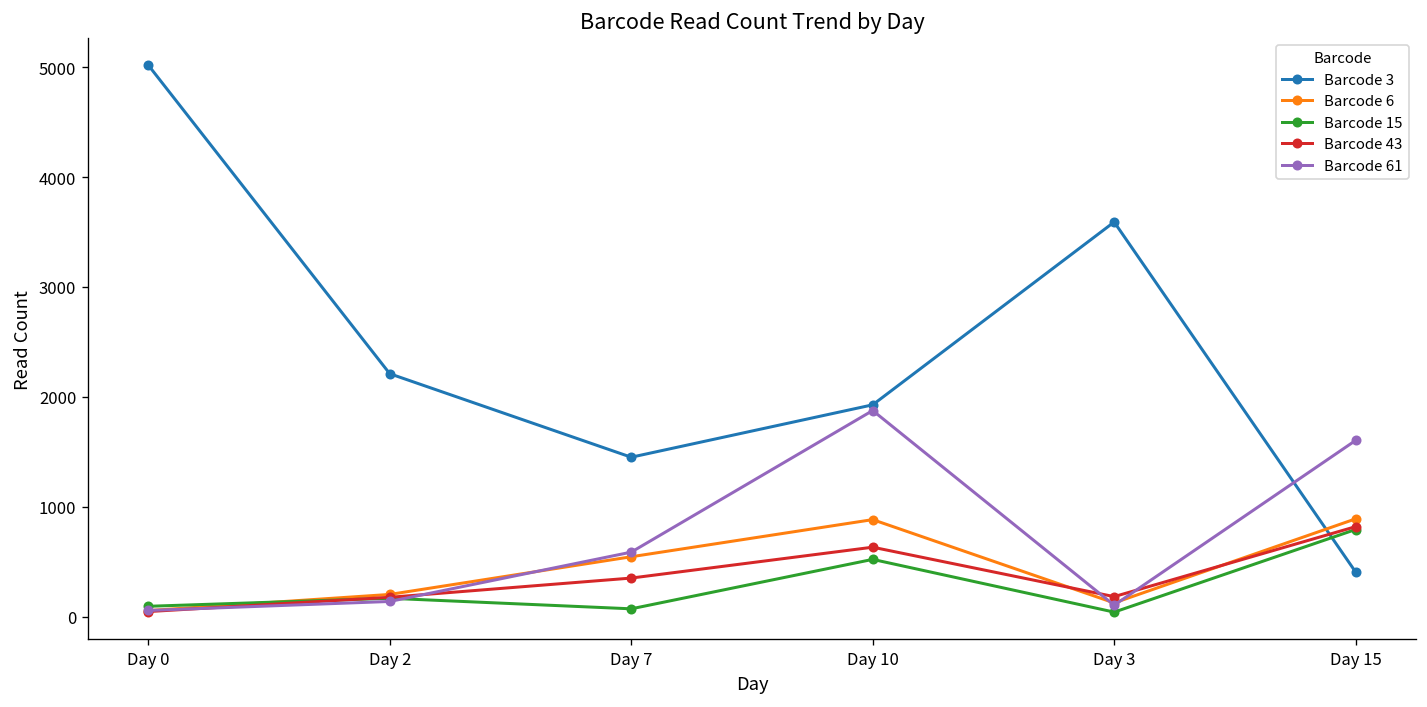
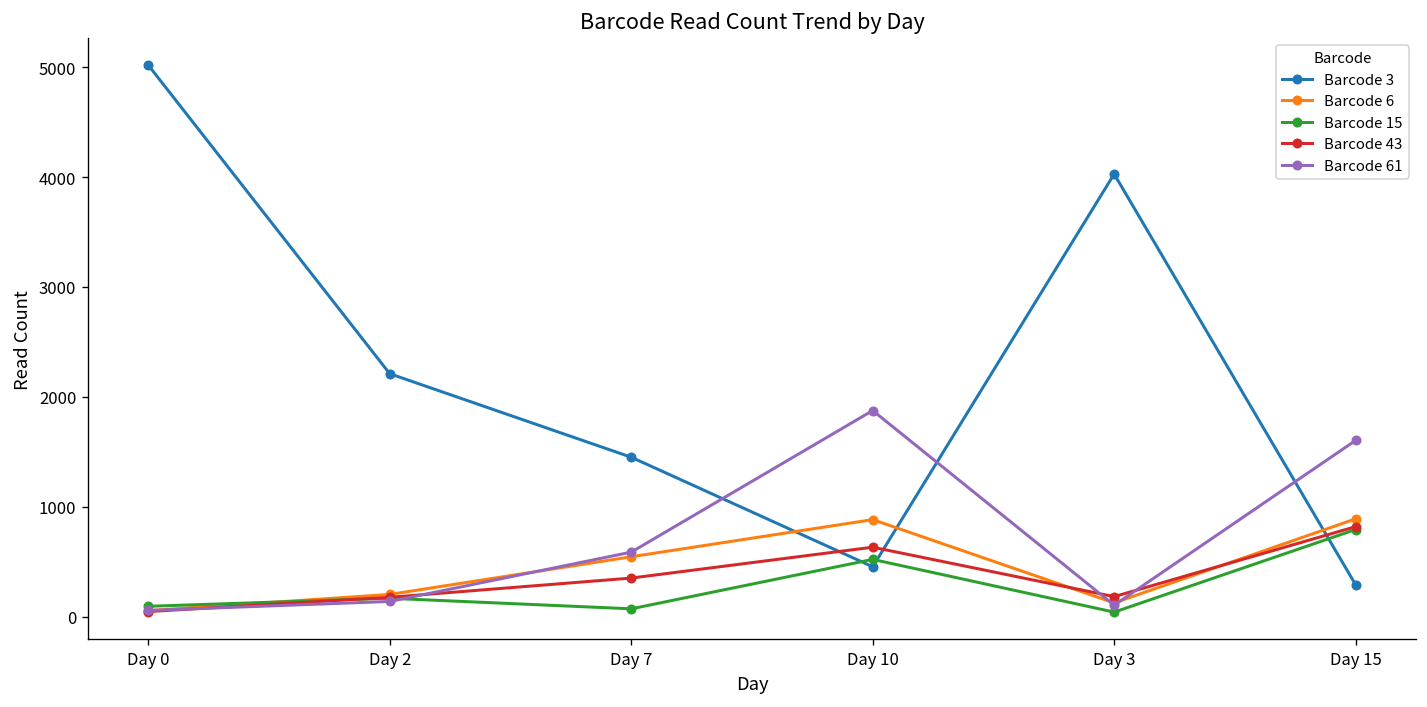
Barcode 3, Day 10: 1900 -> 500
Barcode 3, Day 3: 3600 -> 4000
Barcode 3, Day 15: 400 -> 300
